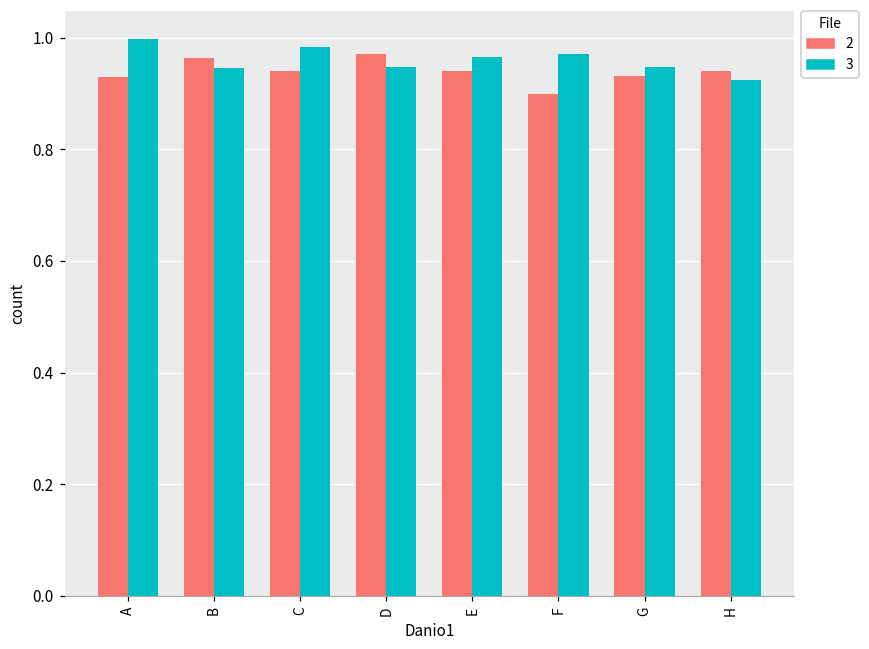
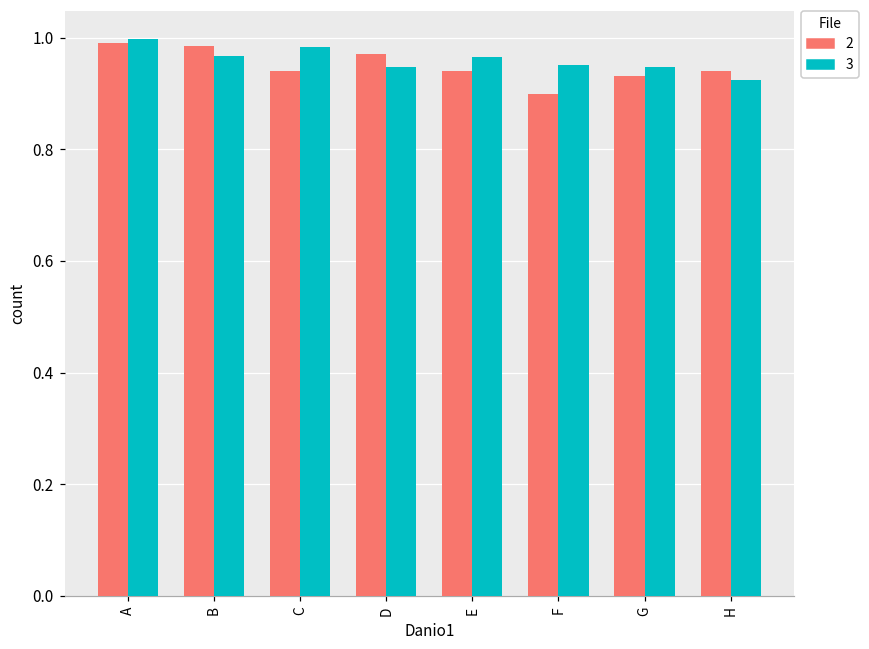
2, A: 0.93 -> 0.99
2, B: 0.96 -> 0.99
3, B: 0.95 -> 0.97
3, F: 0.97 -> 0.95
